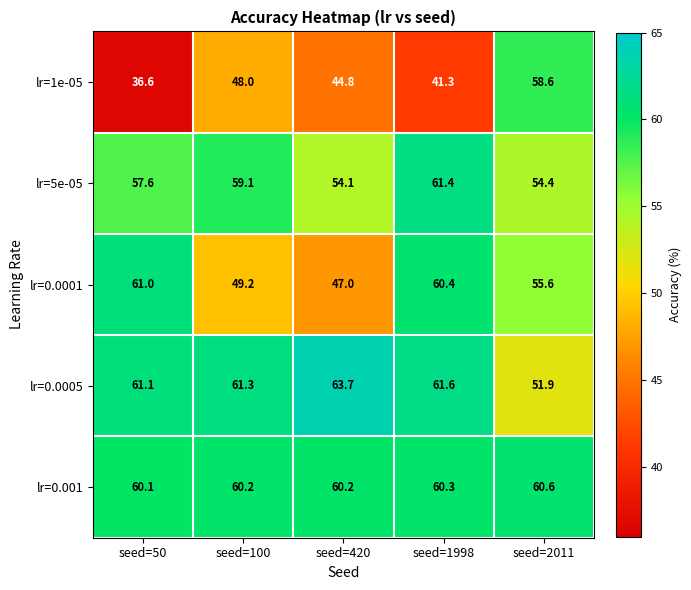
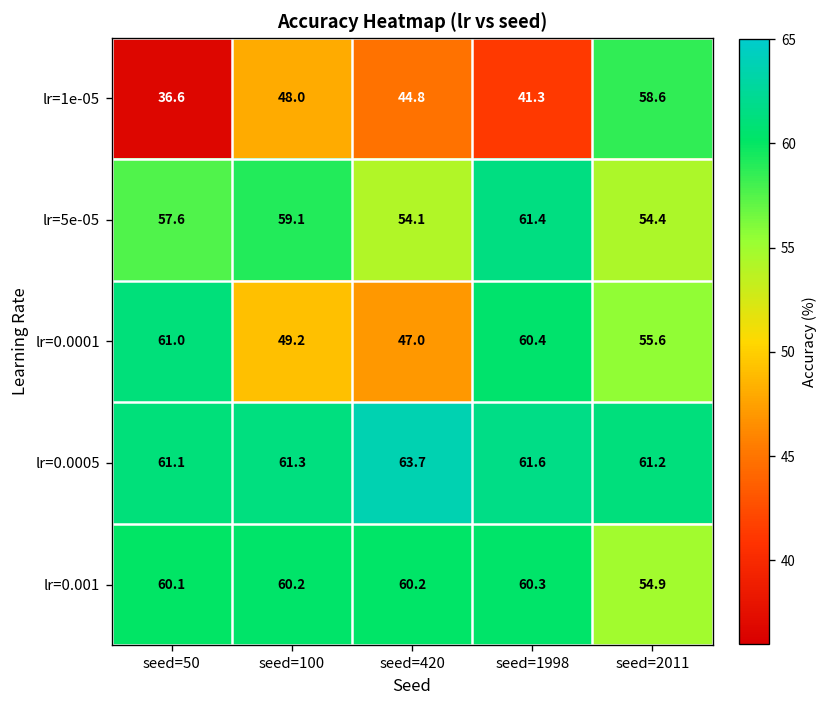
lr=0.0005, seed=2011: 51.9 -> 61.2
lr=0.001, seed=2011: 60.6 -> 54.9
